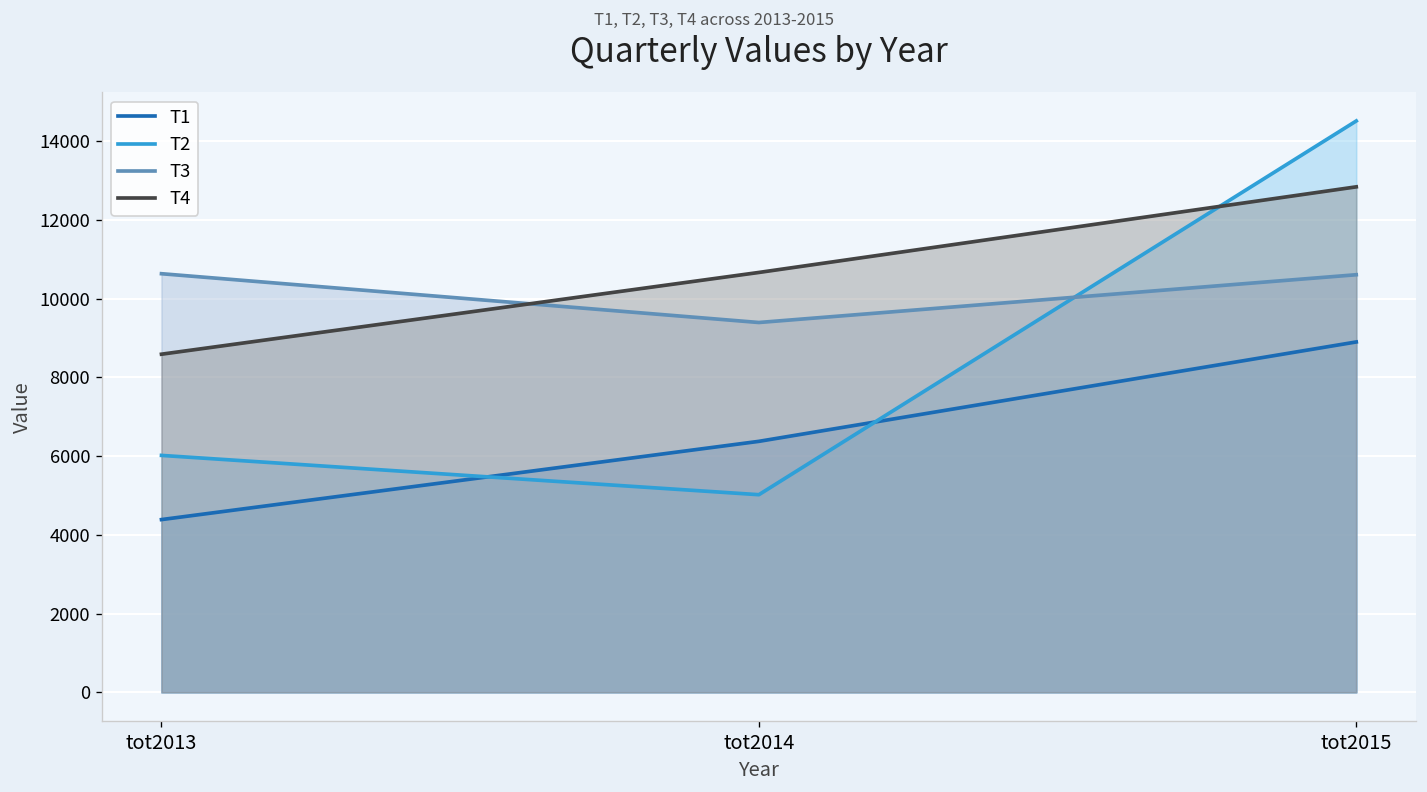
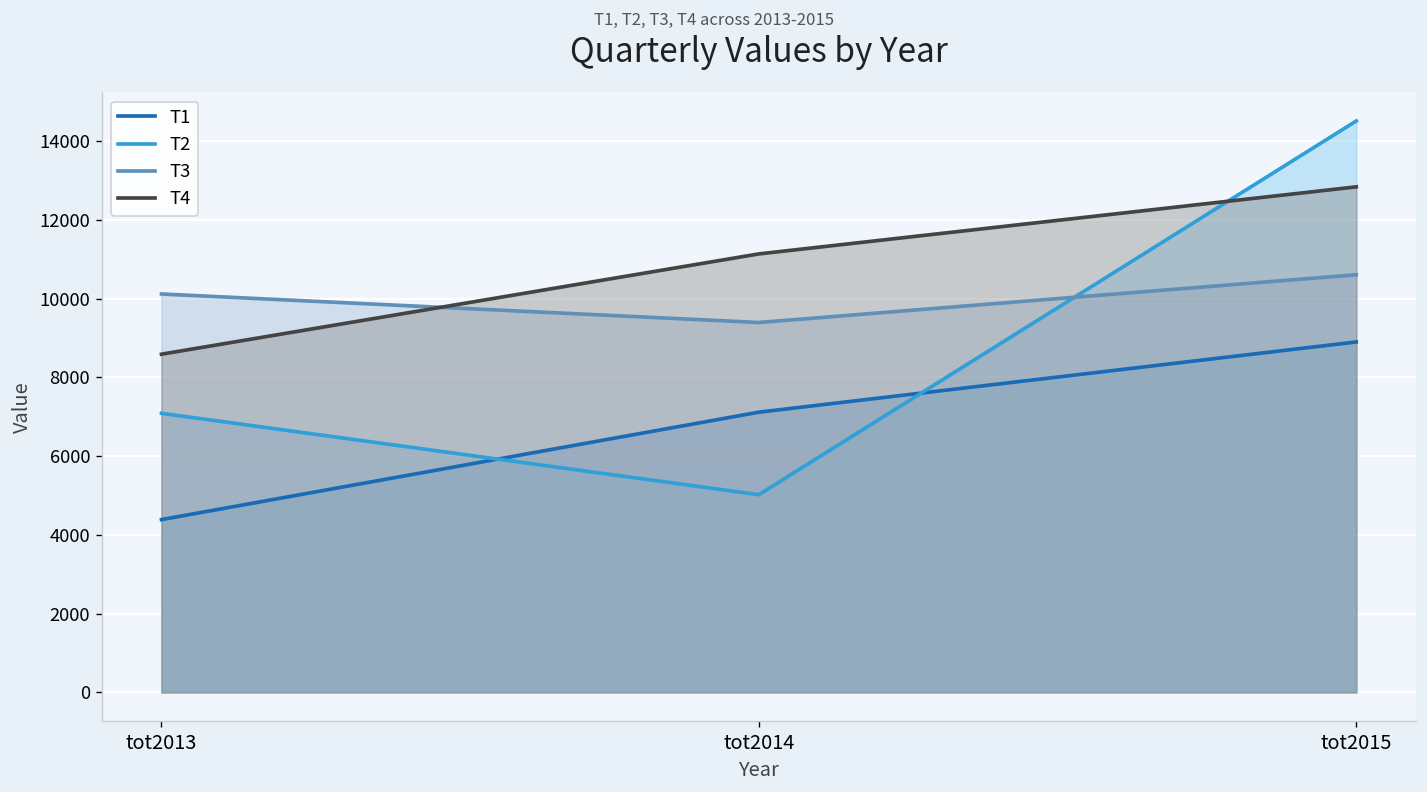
T2, tot2013: 6000 -> 7100
T3, tot2013: 10600 -> 10100
T1, tot2014: 6400 -> 7100
T4, tot2014: 10700 -> 11100
